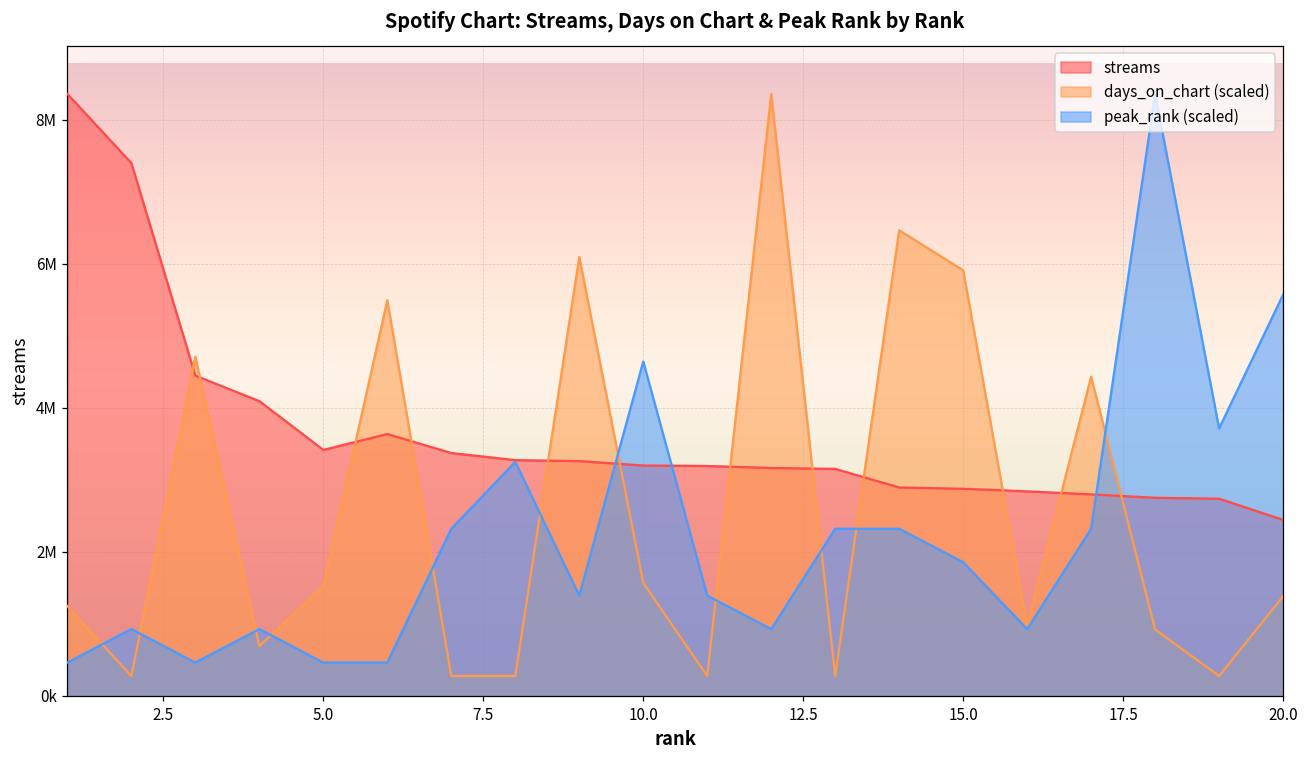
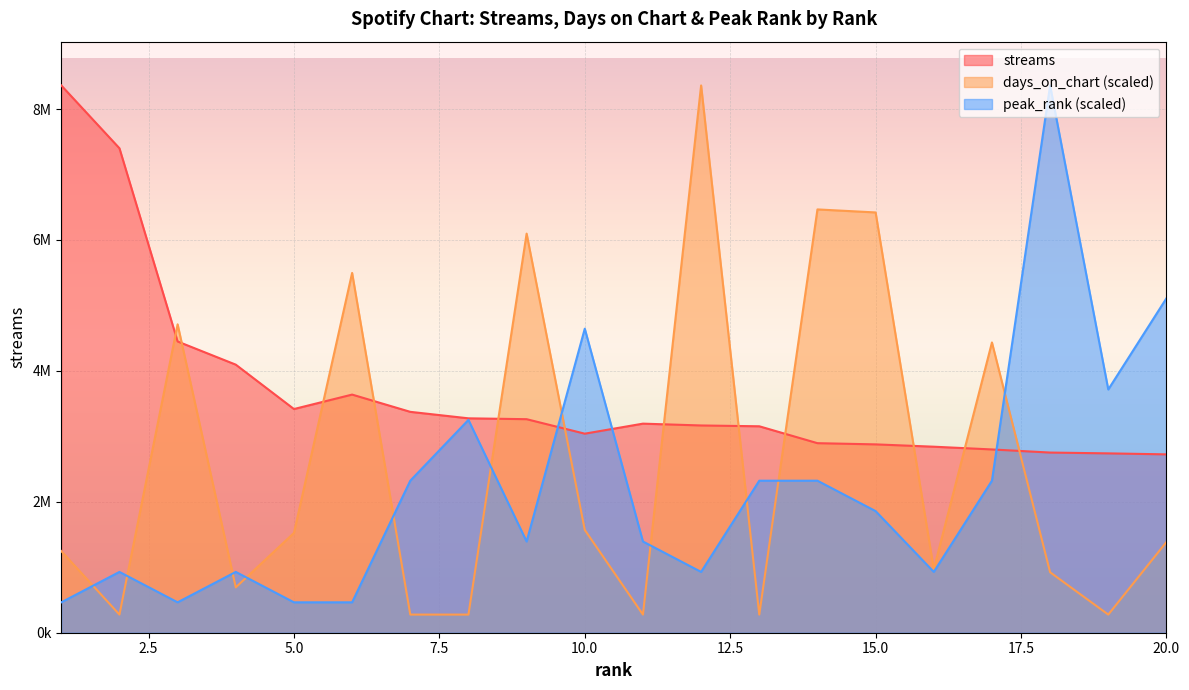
streams, 10.0: 3200000 -> 3000000
days_on_chart (scaled), 15.0: 5900000 -> 6400000
streams, 20.0: 2400000 -> 2700000
peak_rank (scaled), 20.0: 5600000 -> 5100000
